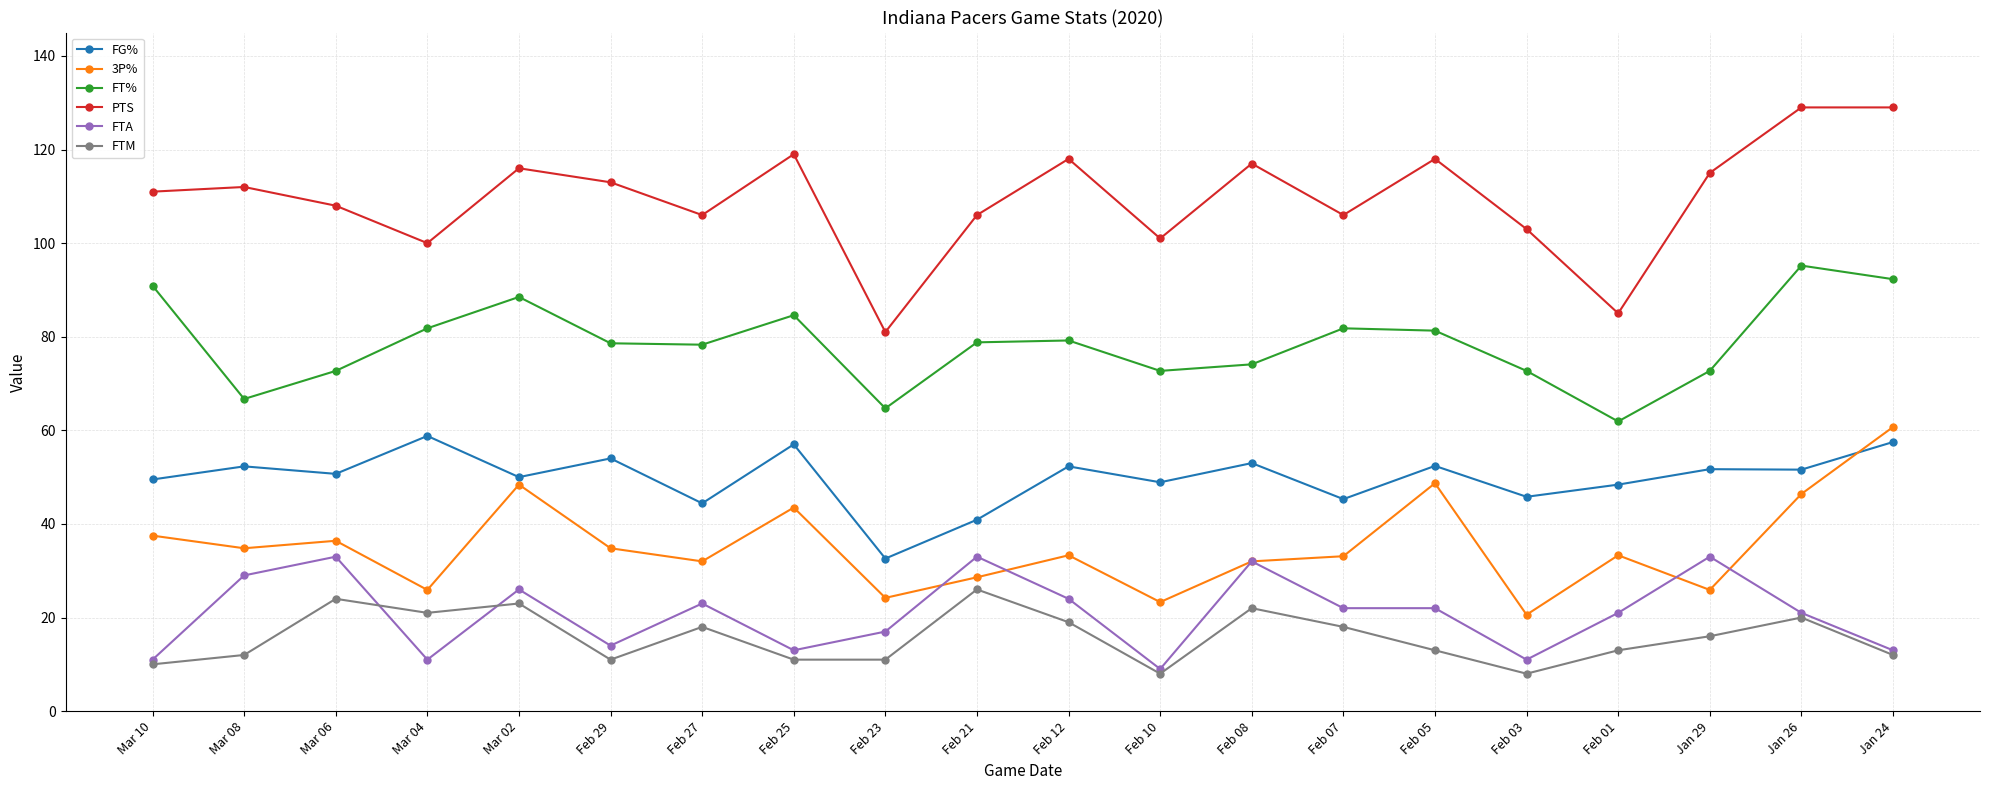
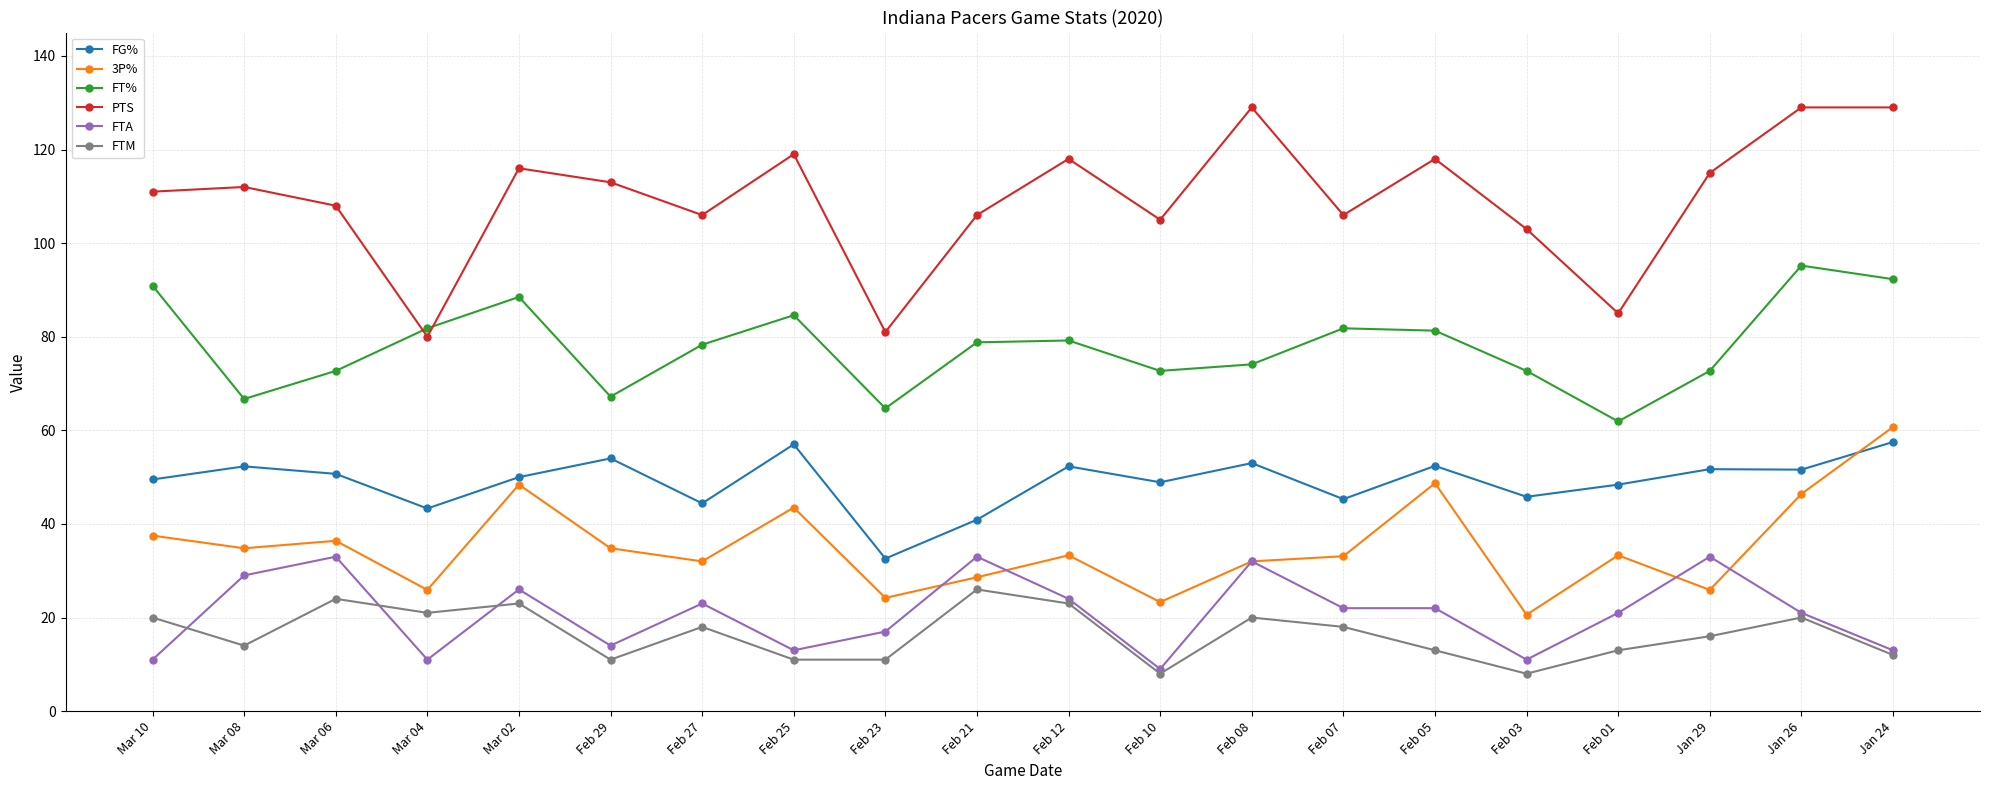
FTM, Mar 10: 10 -> 20
FTM, Mar 08: 12 -> 14
FG%, Mar 04: 59 -> 43
PTS, Mar 04: 100 -> 80
FT%, Feb 29: 79 -> 67
FTM, Feb 12: 19 -> 23
PTS, Feb 10: 101 -> 105
PTS, Feb 08: 117 -> 129
FTM, Feb 08: 22 -> 20
